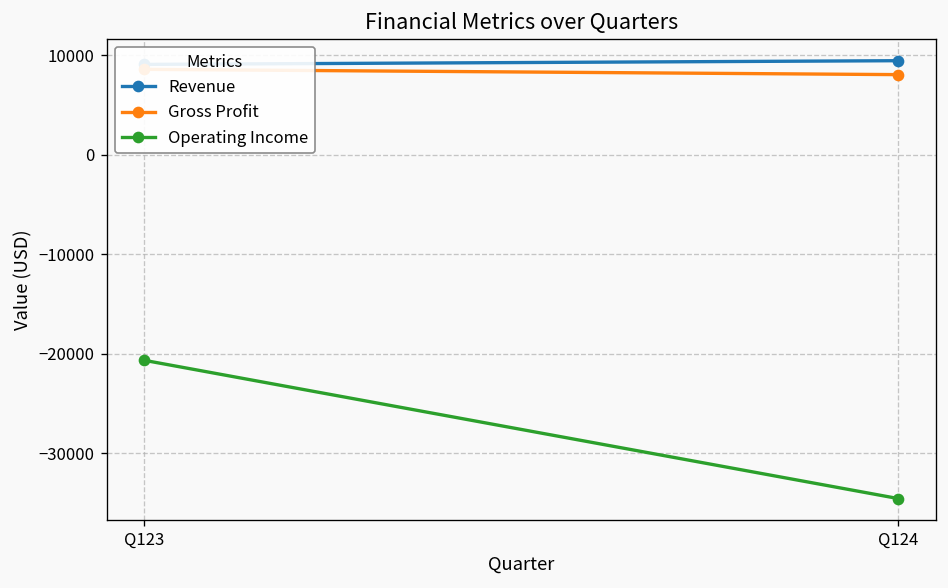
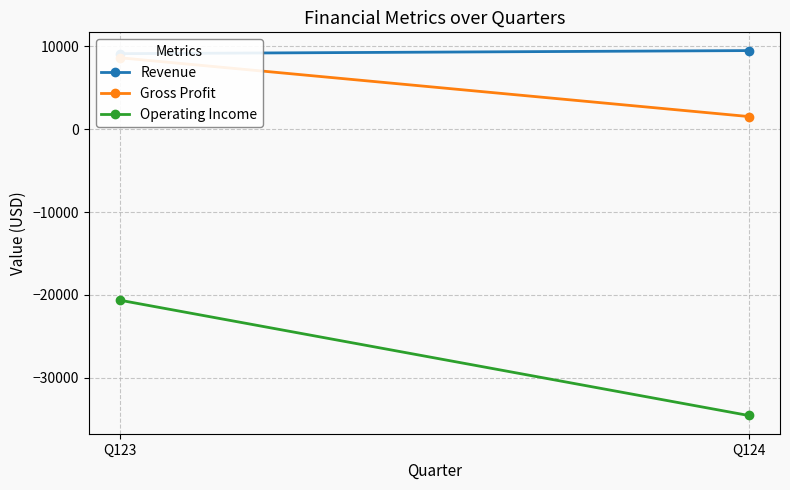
Gross Profit, Q124: 8000 -> 2000
